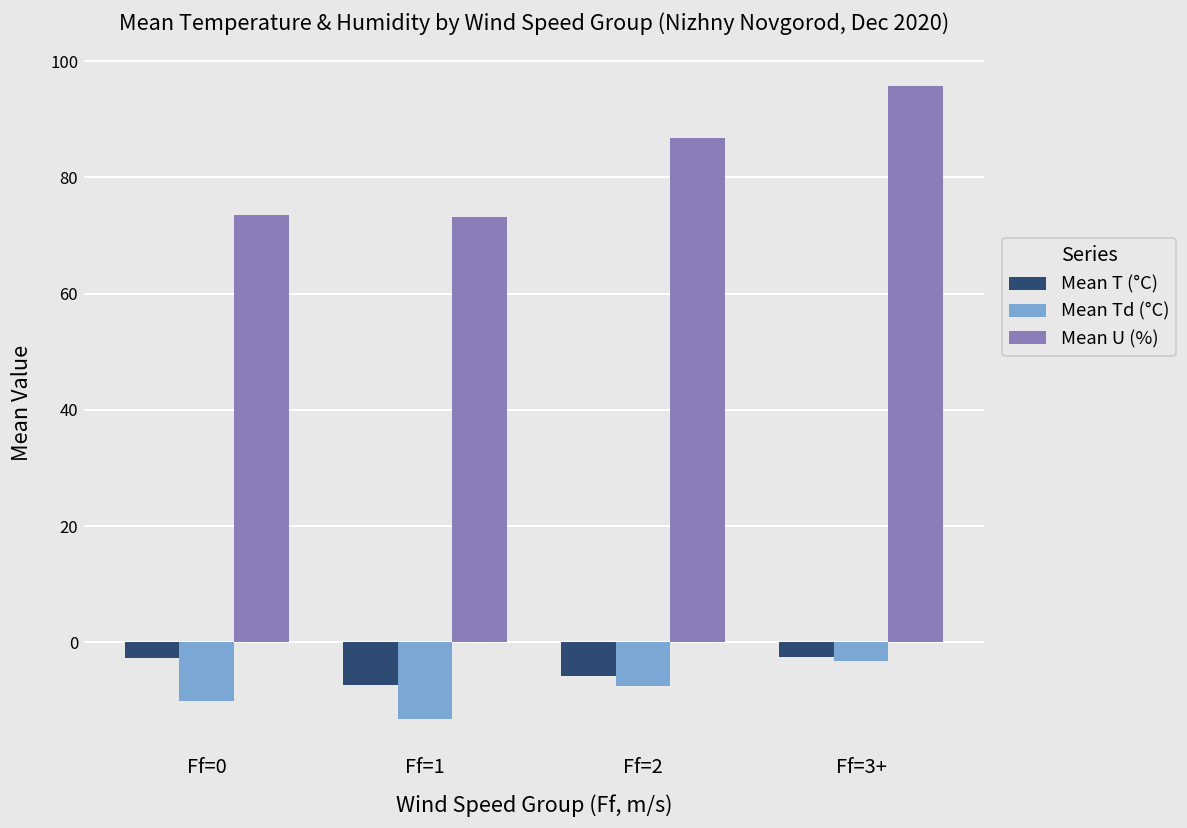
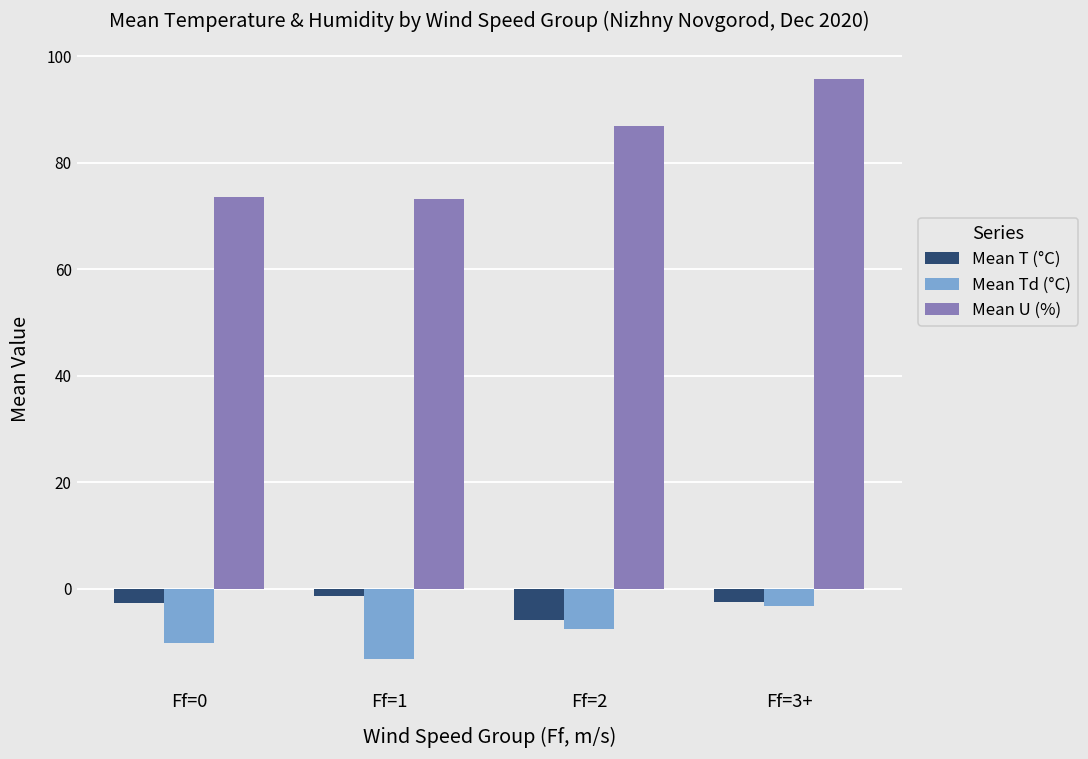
Mean T (°C), Ff=1: -7 -> -1
